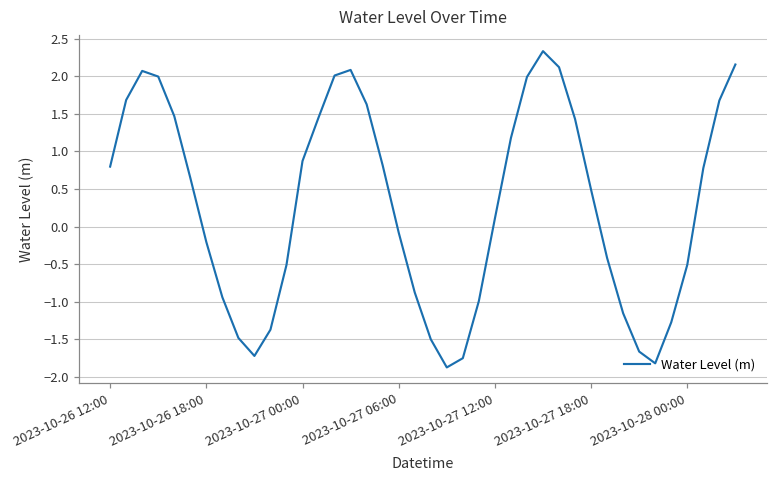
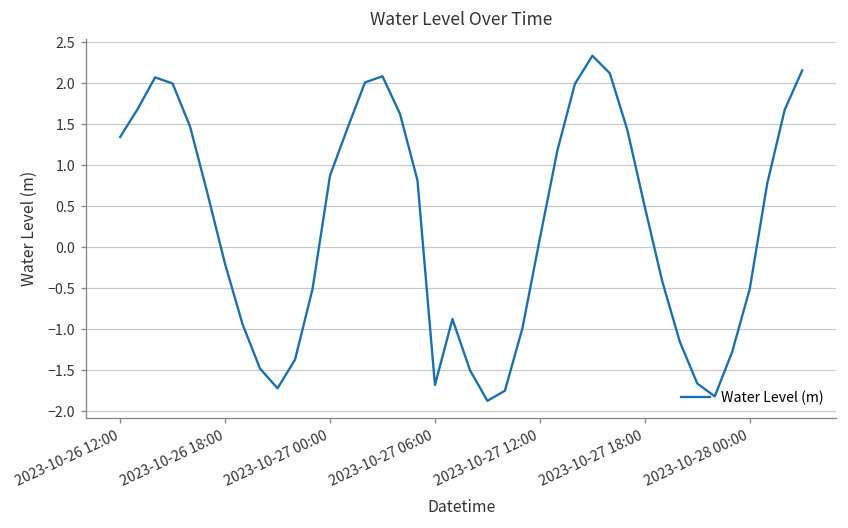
2023-10-26 12:00: 0.8 -> 1.3
2023-10-27 06:00: -0.1 -> -1.7
